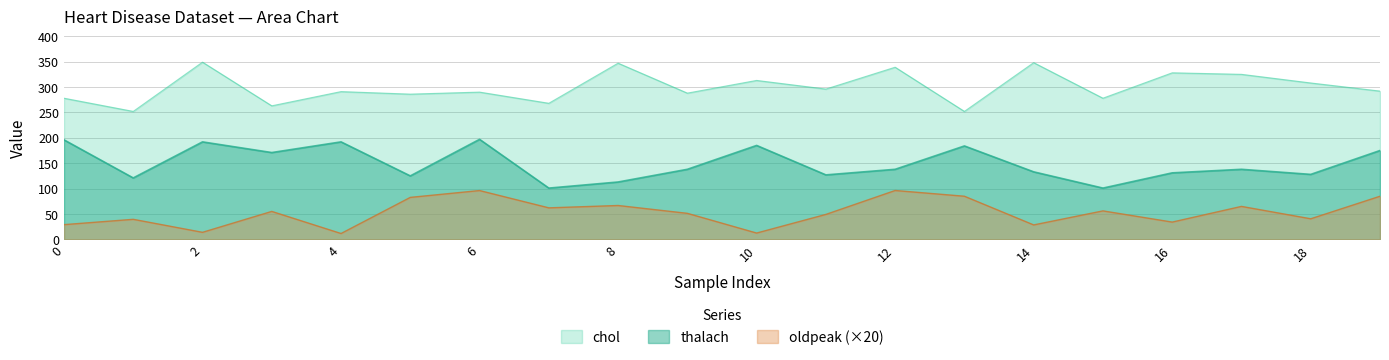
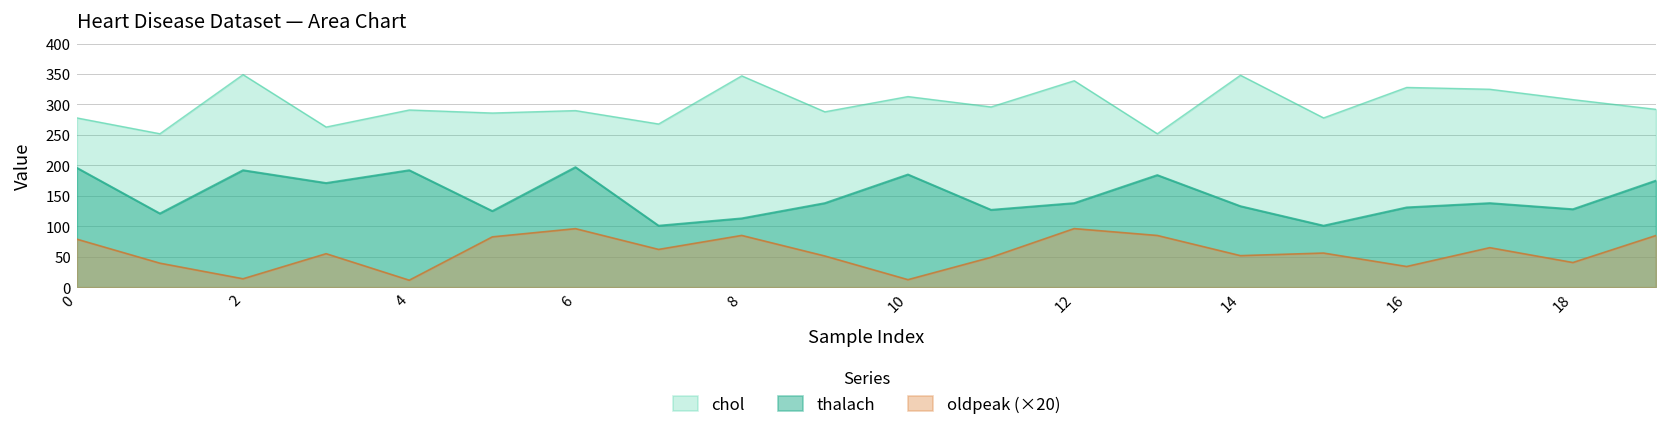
oldpeak (×20), 0: 30 -> 80
oldpeak (×20), 8: 70 -> 90
oldpeak (×20), 14: 30 -> 50
